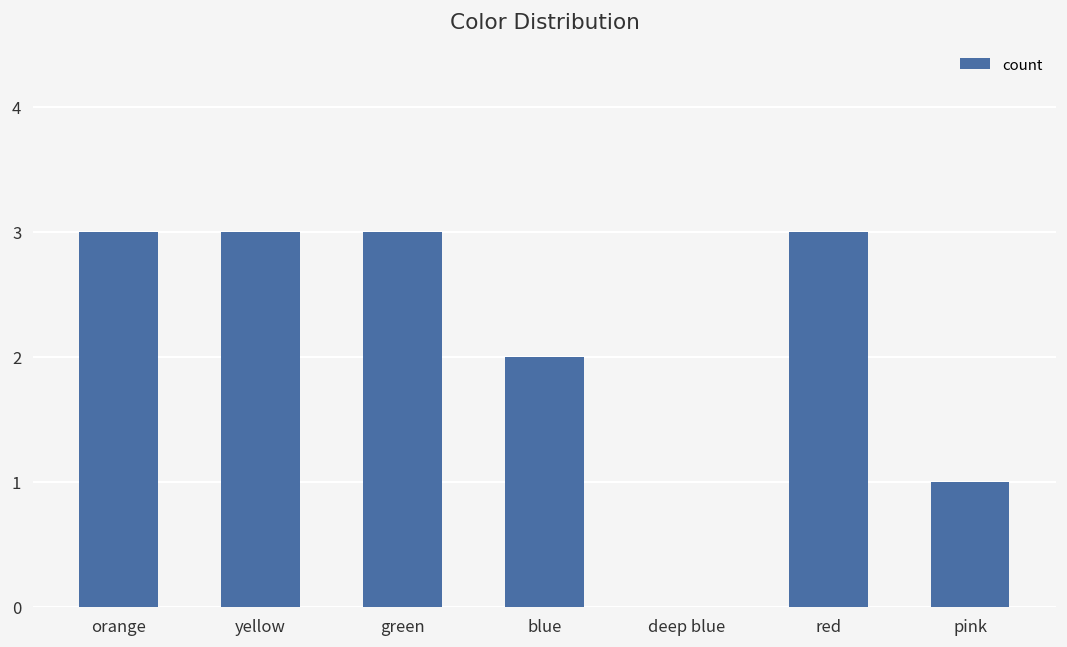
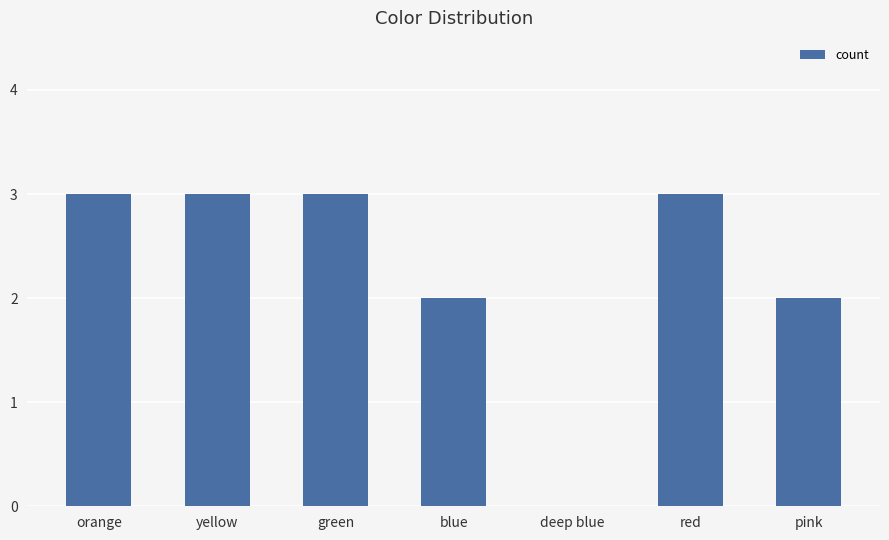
pink: 1 -> 2
